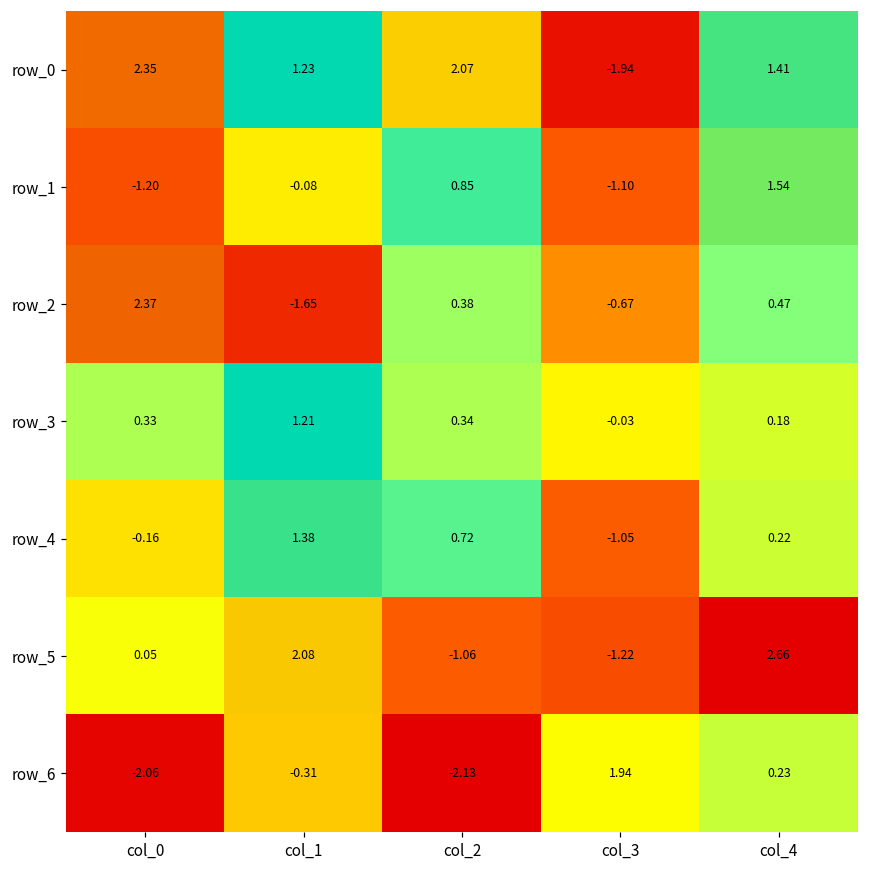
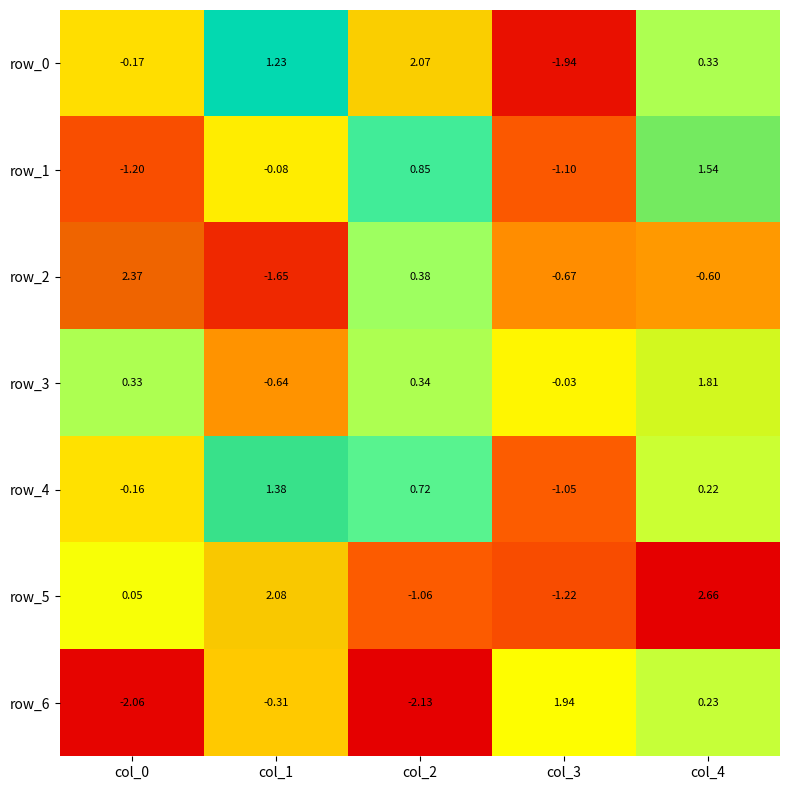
row_0, col_0: 2.35 -> -0.17
row_0, col_4: 1.41 -> 0.33
row_2, col_4: 0.47 -> -0.60
row_3, col_1: 1.21 -> -0.64
row_3, col_4: 0.18 -> 1.81
